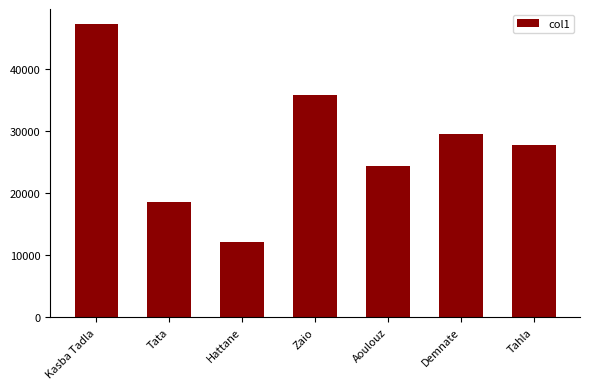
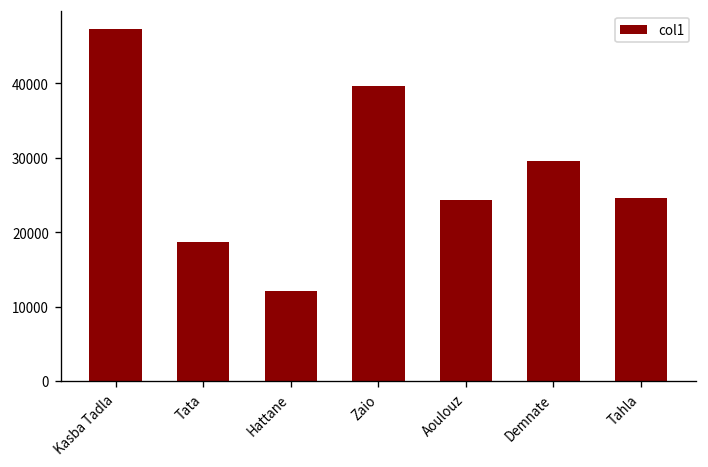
Zaio: 36000 -> 40000
Tahla: 28000 -> 25000
